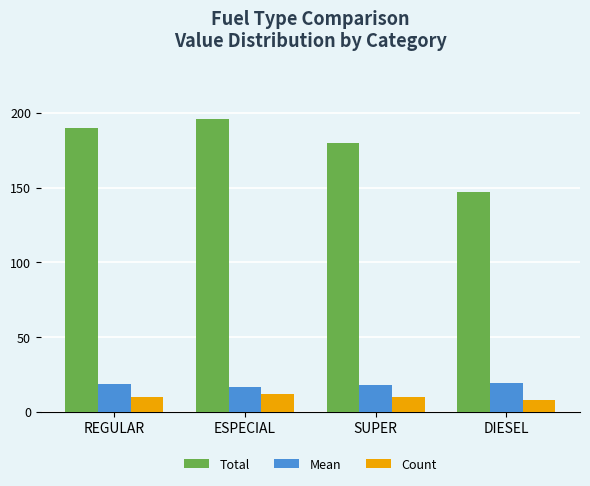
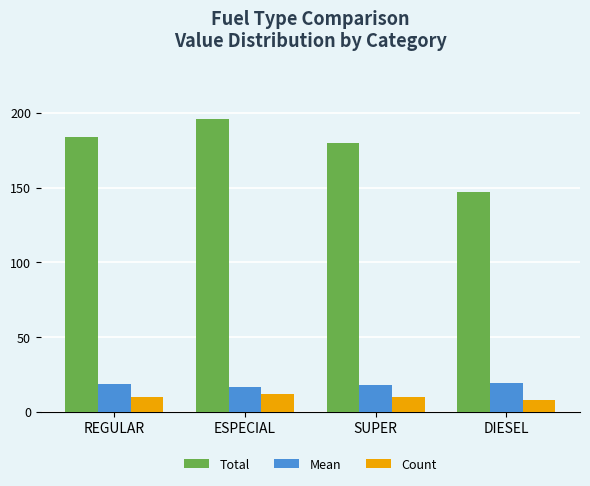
Total, REGULAR: 190 -> 184
